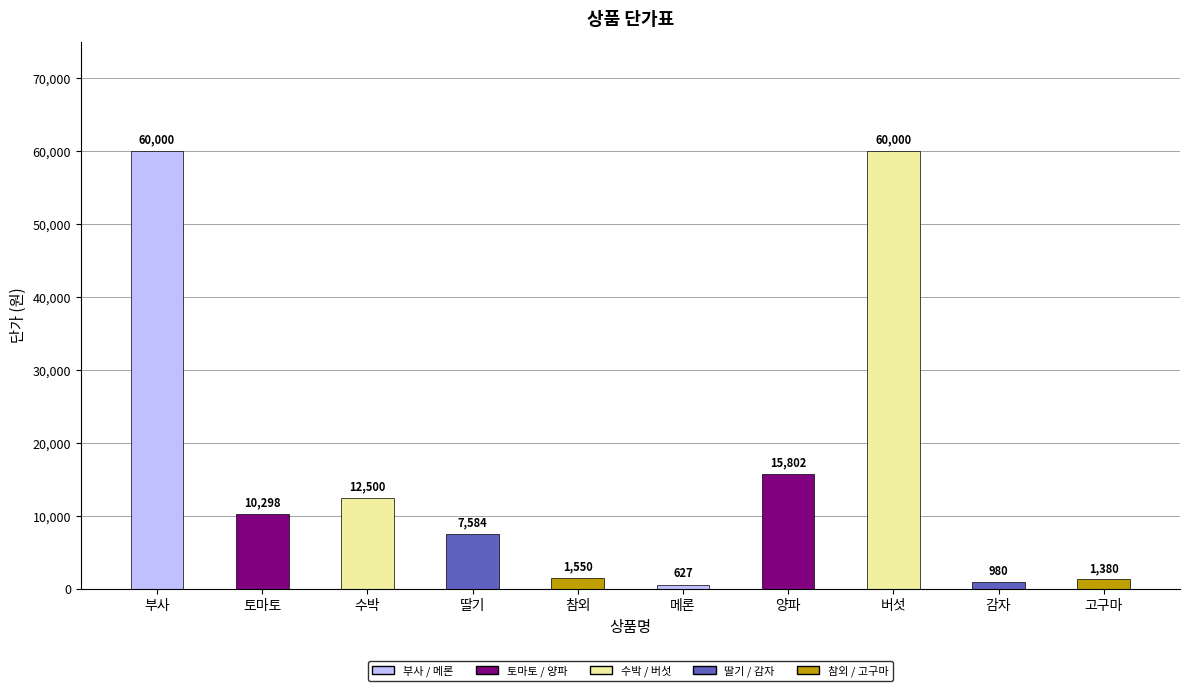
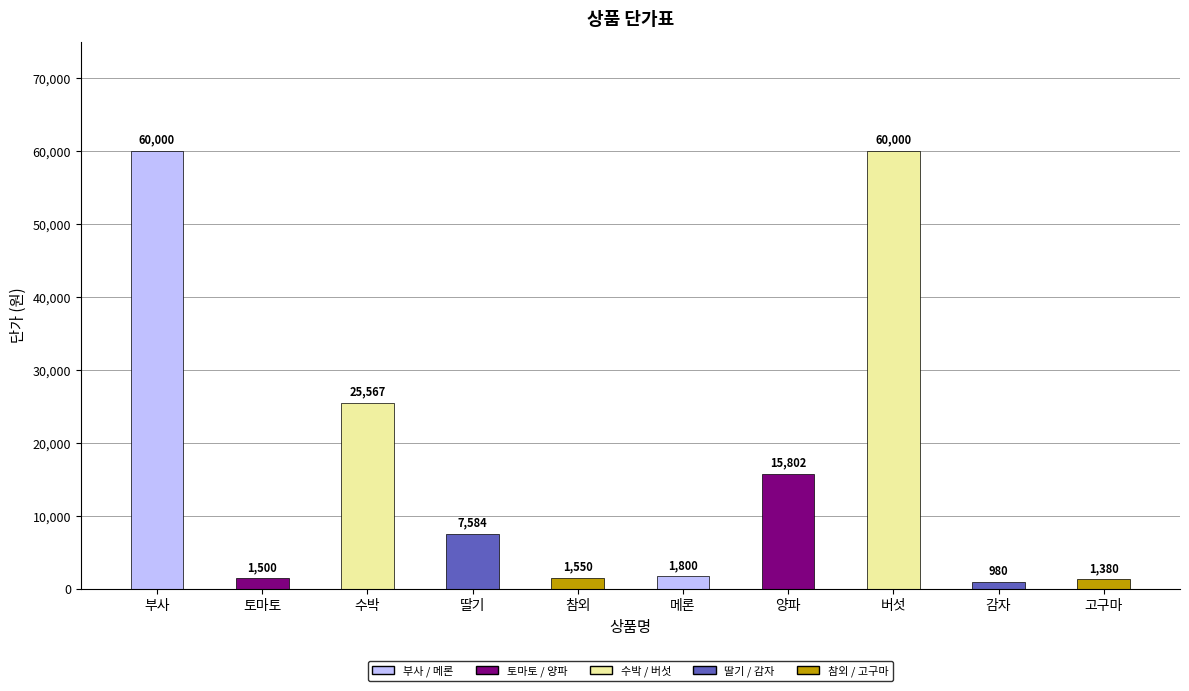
토마토: 10,298 -> 1,500
수박: 12,500 -> 25,567
메론: 627 -> 1,800
